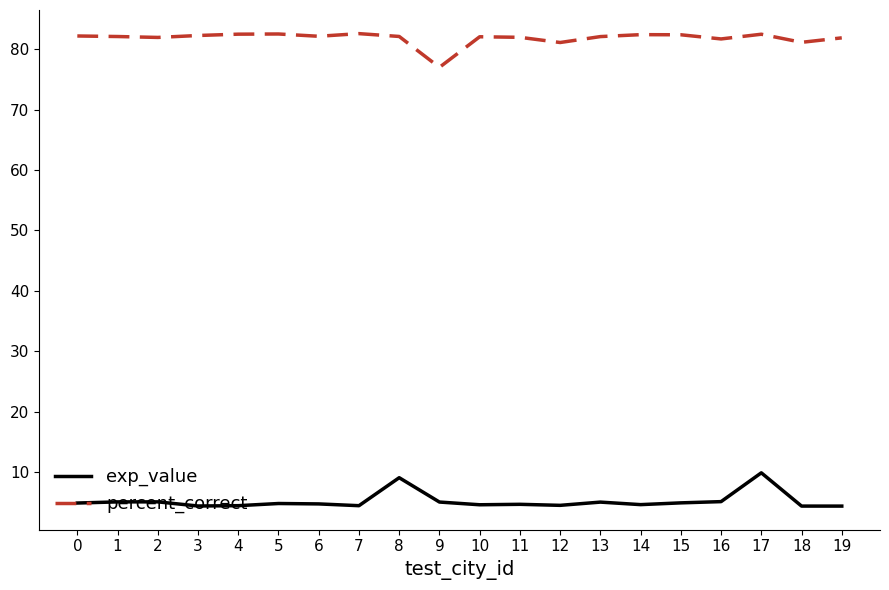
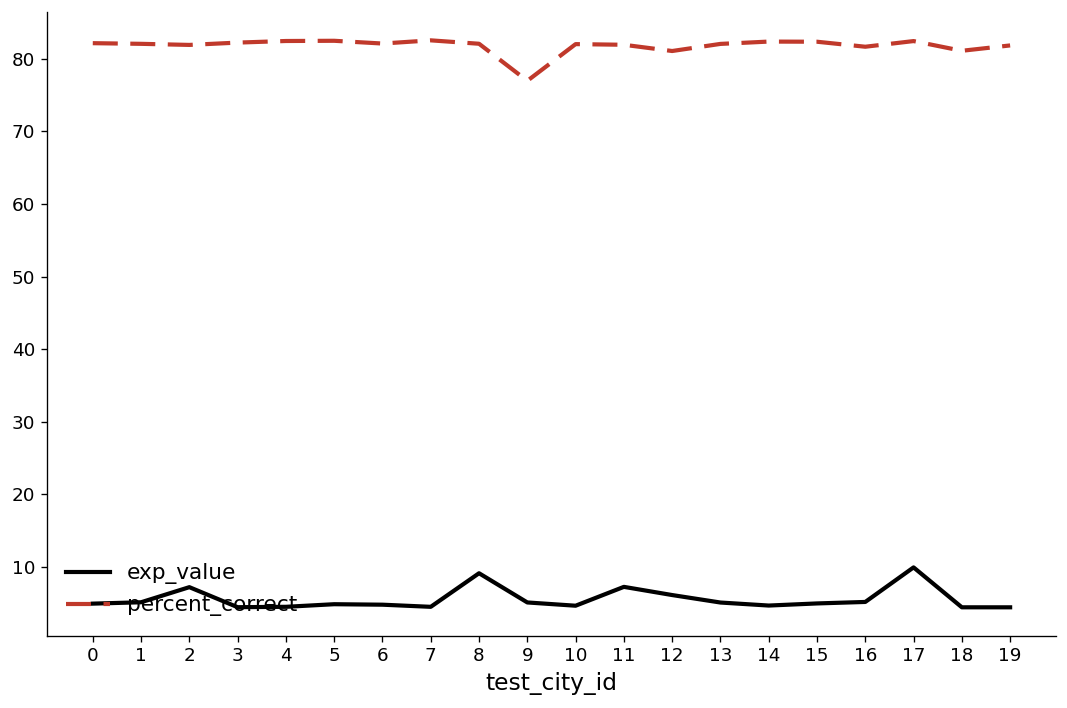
exp_value, 2: 5 -> 7
exp_value, 11: 5 -> 7
exp_value, 12: 5 -> 6
